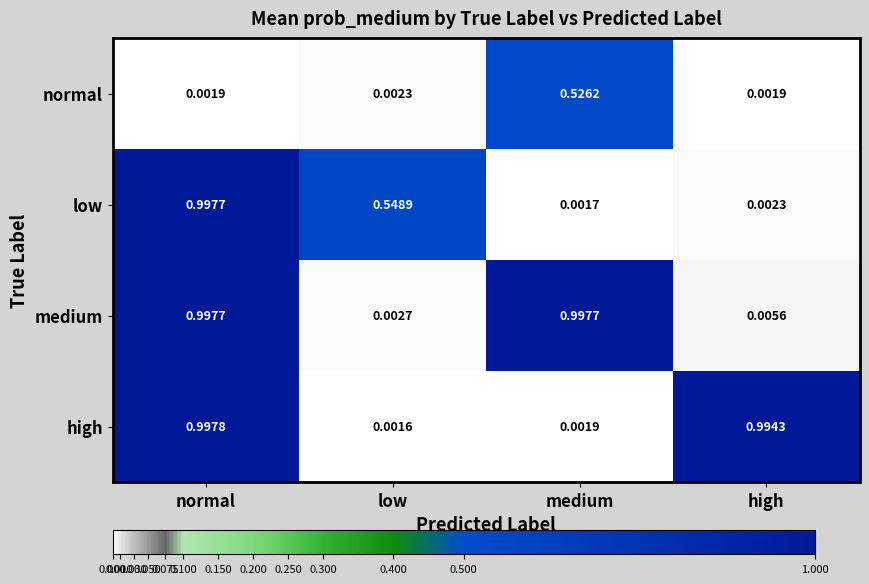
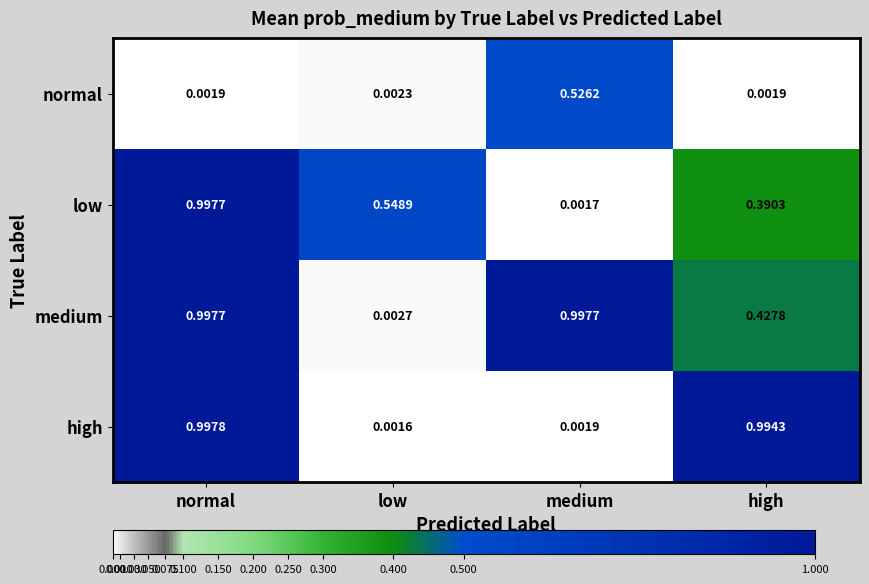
low, high: 0.0023 -> 0.3903
medium, high: 0.0056 -> 0.4278
